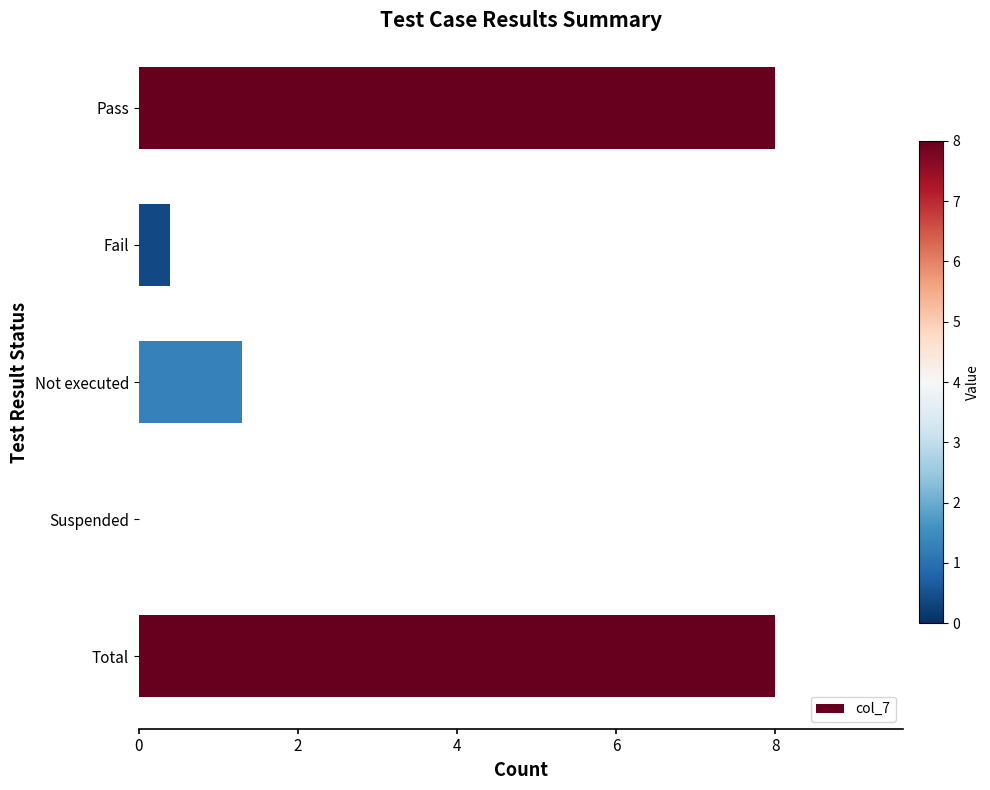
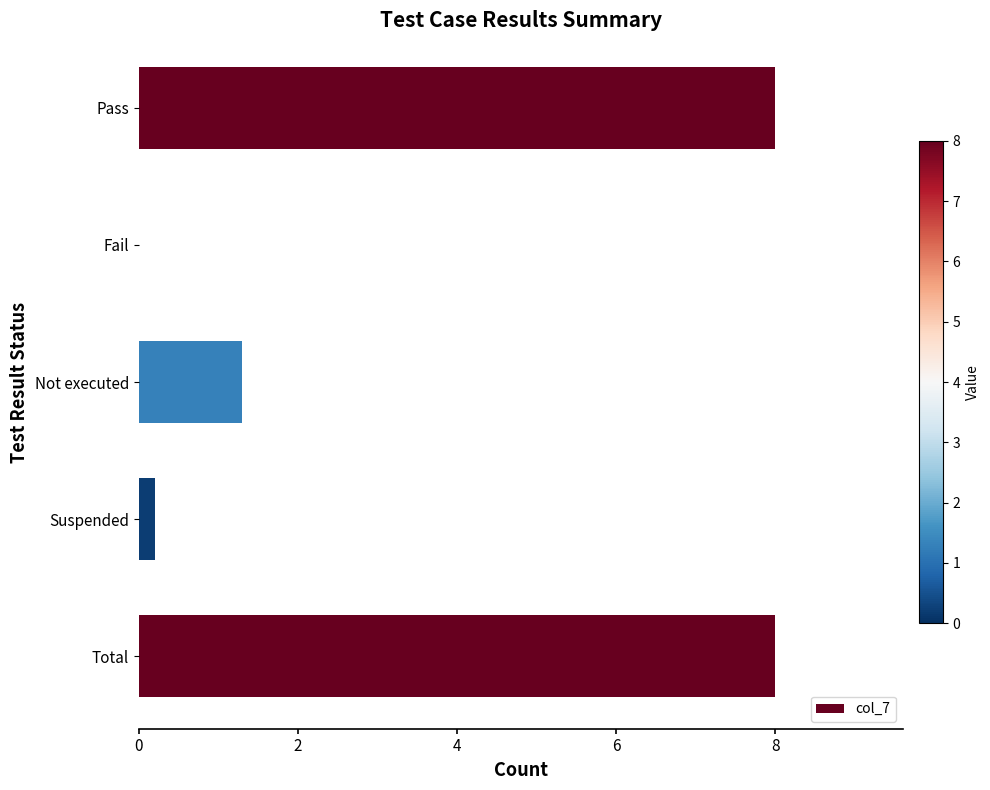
Fail: 0.4 -> 0.0
Suspended: 0.0 -> 0.2
